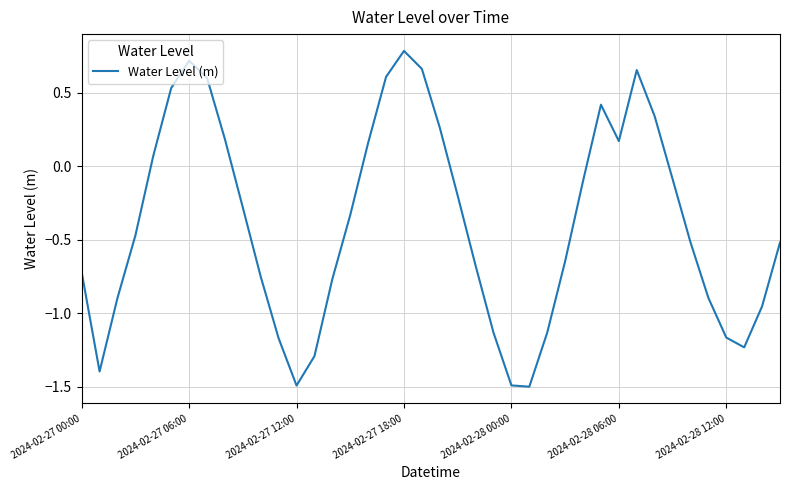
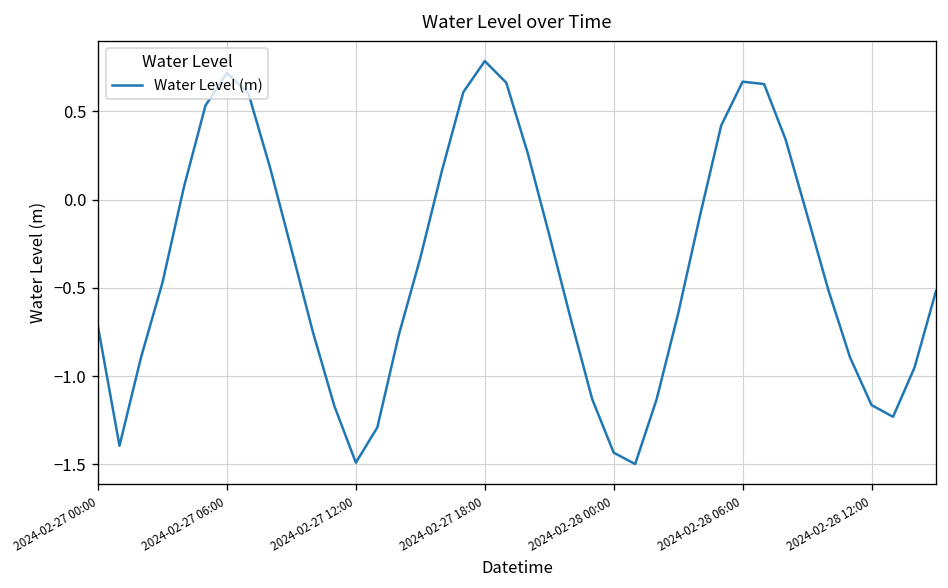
2024-02-28 00:00: -1.49 -> -1.43
2024-02-28 06:00: 0.17 -> 0.67
